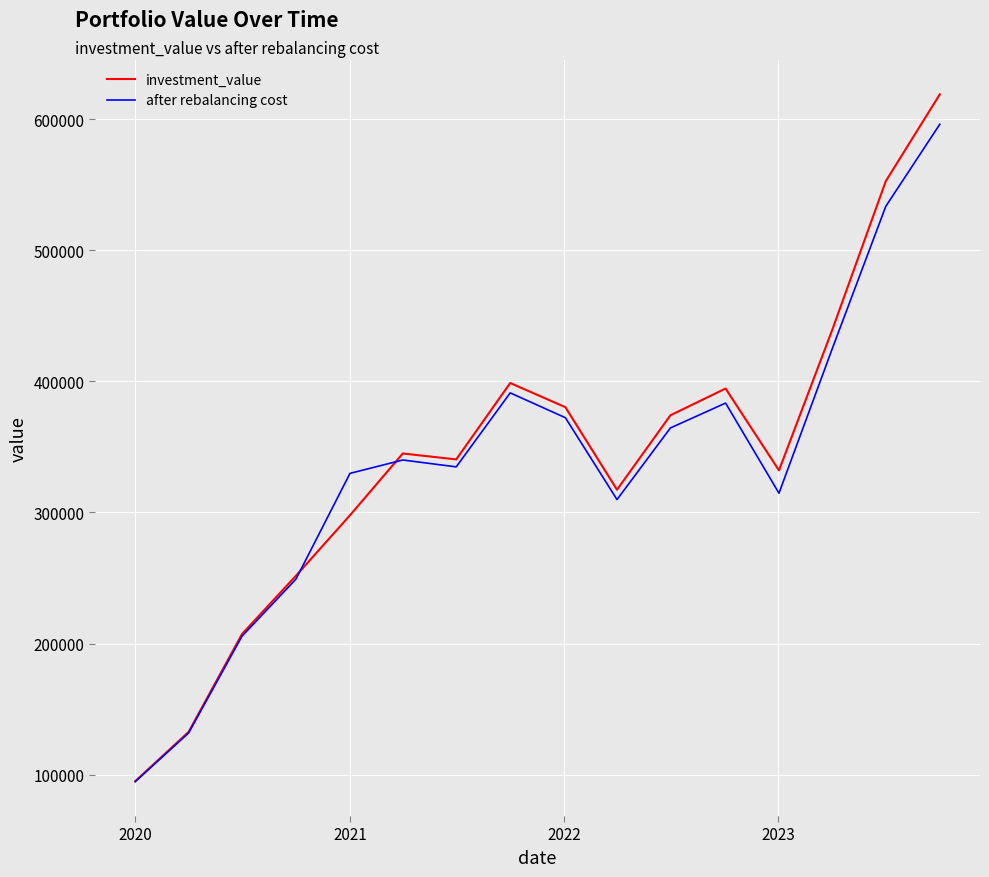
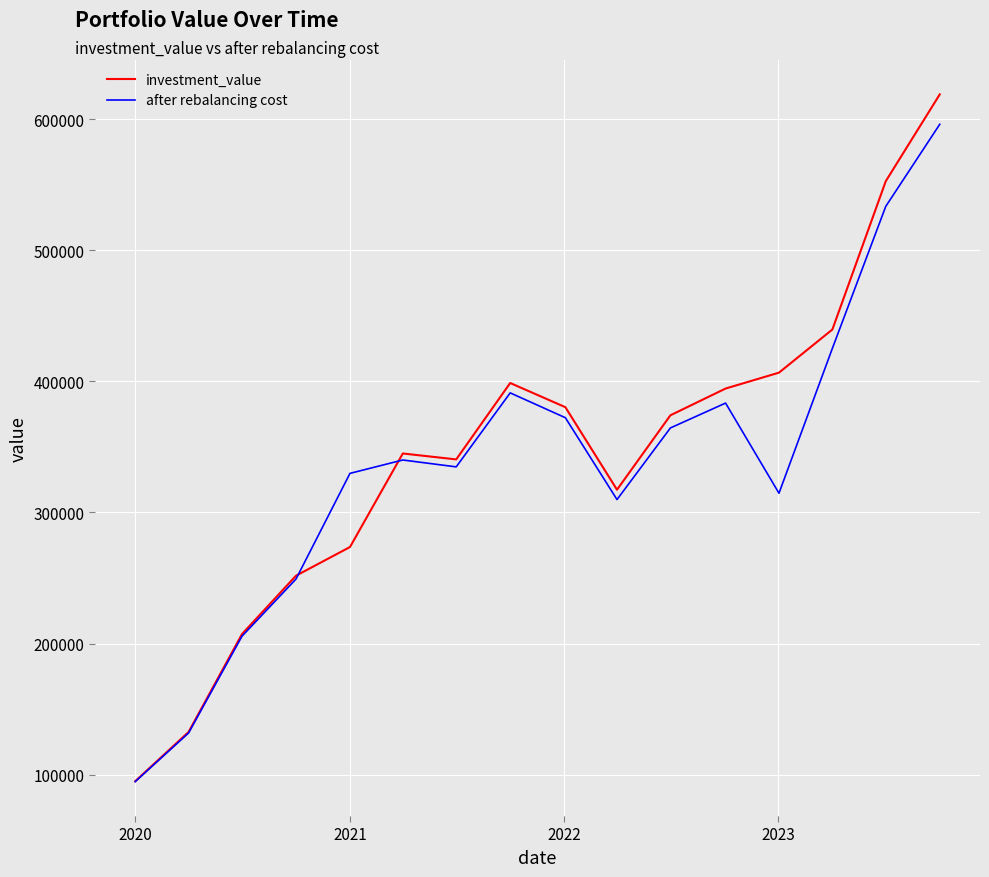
investment_value, 2021: 298000 -> 274000
investment_value, 2023: 332000 -> 407000
